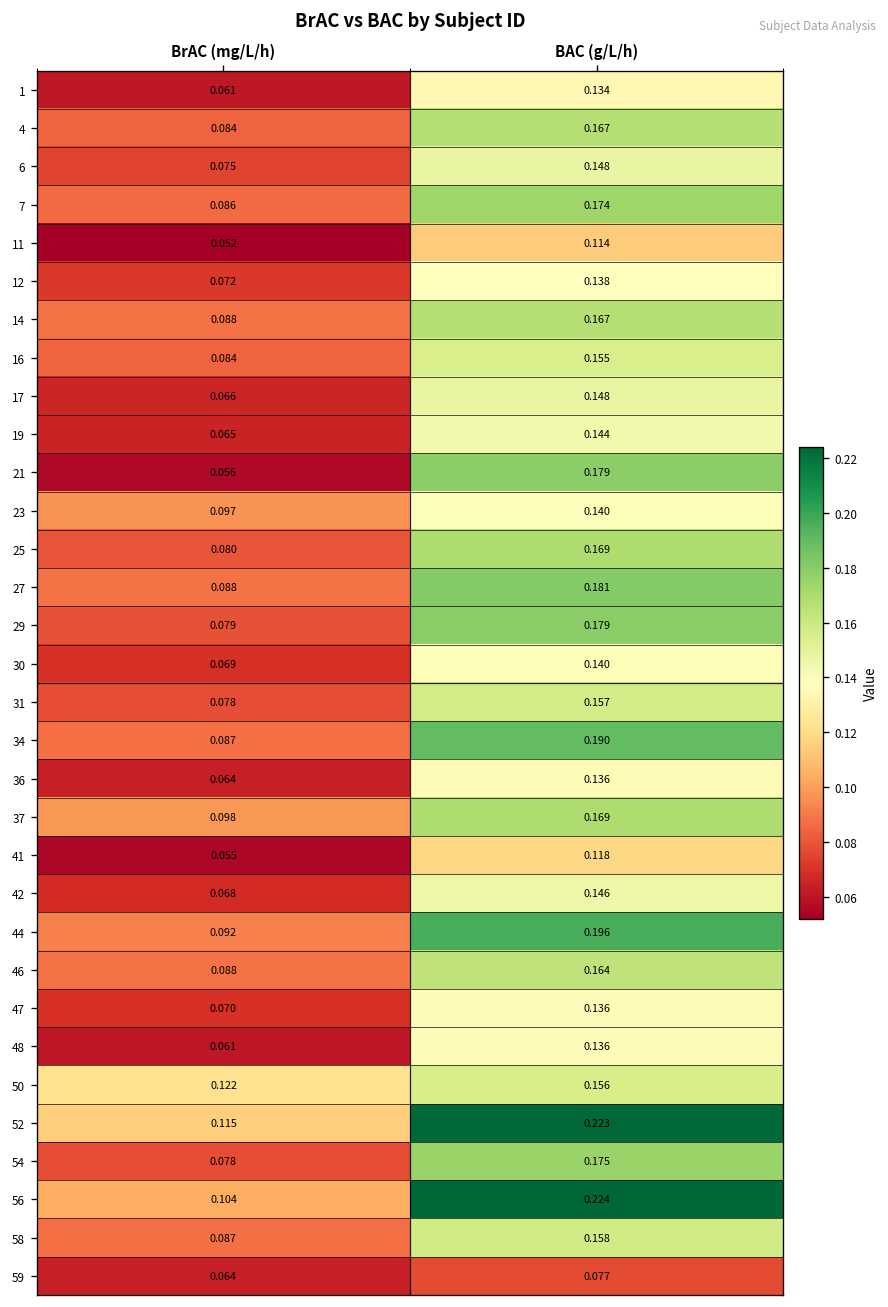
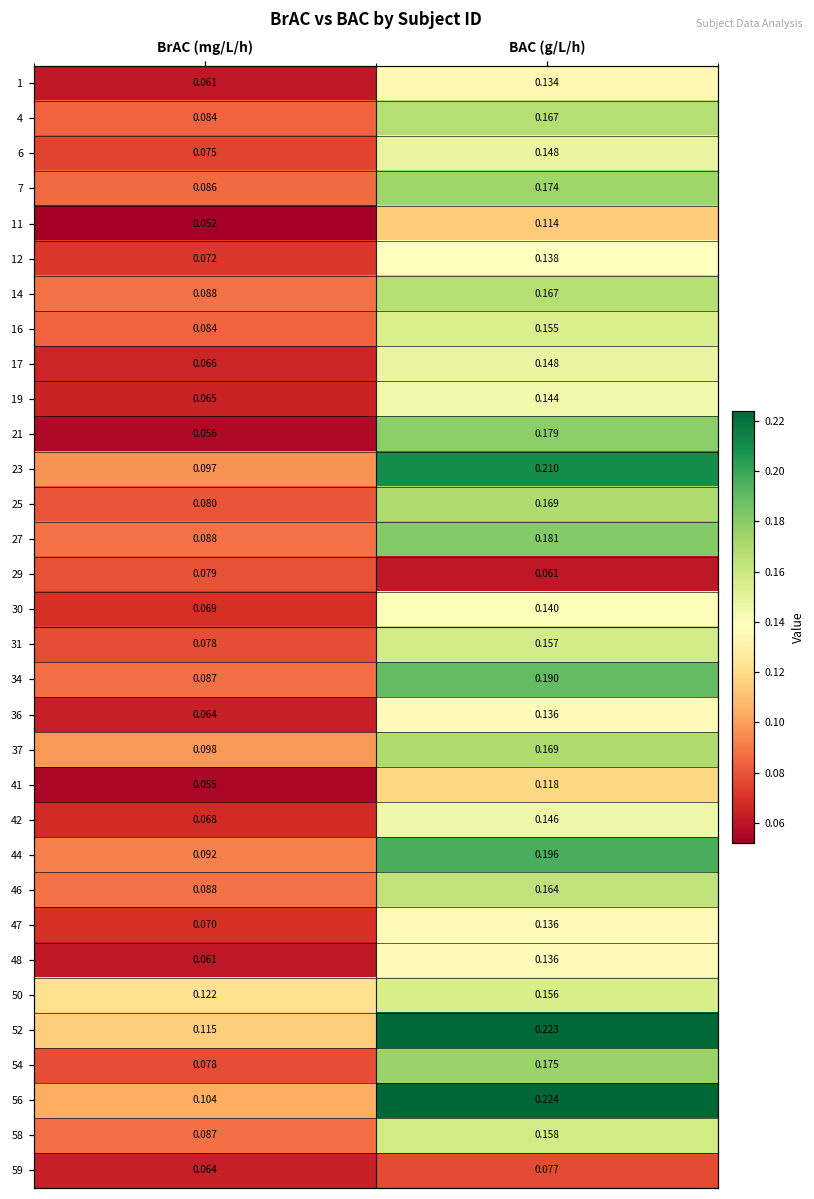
23, BAC (g/L/h): 0.140 -> 0.210
29, BAC (g/L/h): 0.179 -> 0.061
